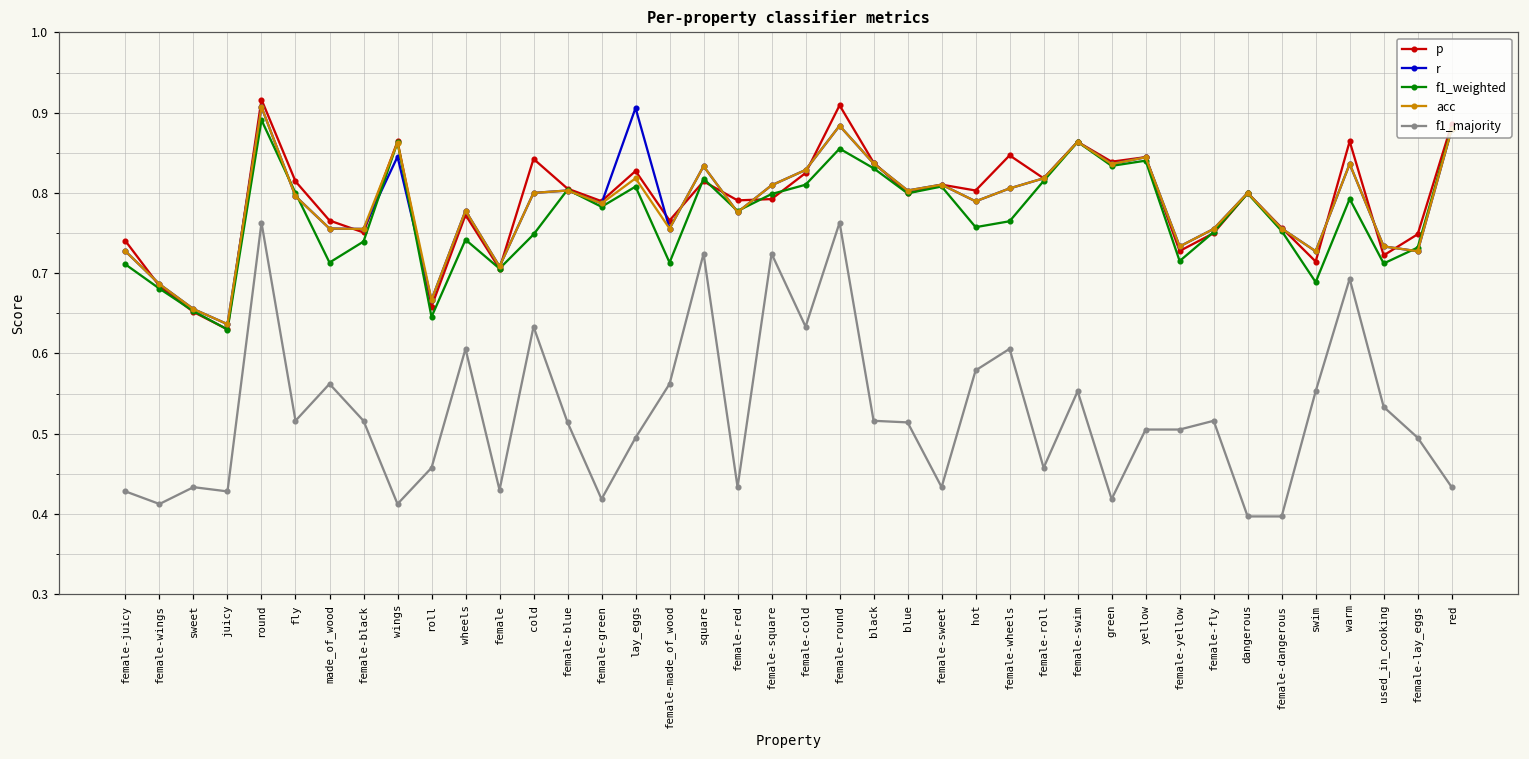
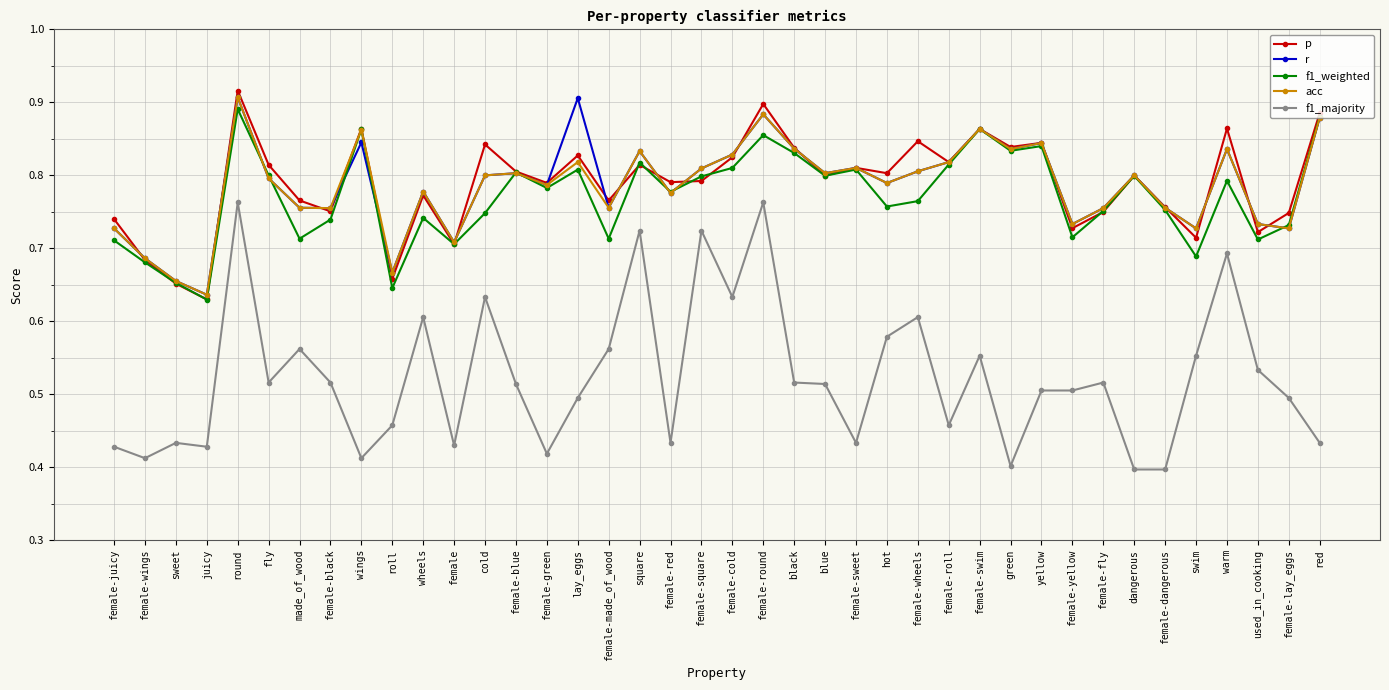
p, female-round: 0.91 -> 0.90
f1_majority, green: 0.42 -> 0.40
